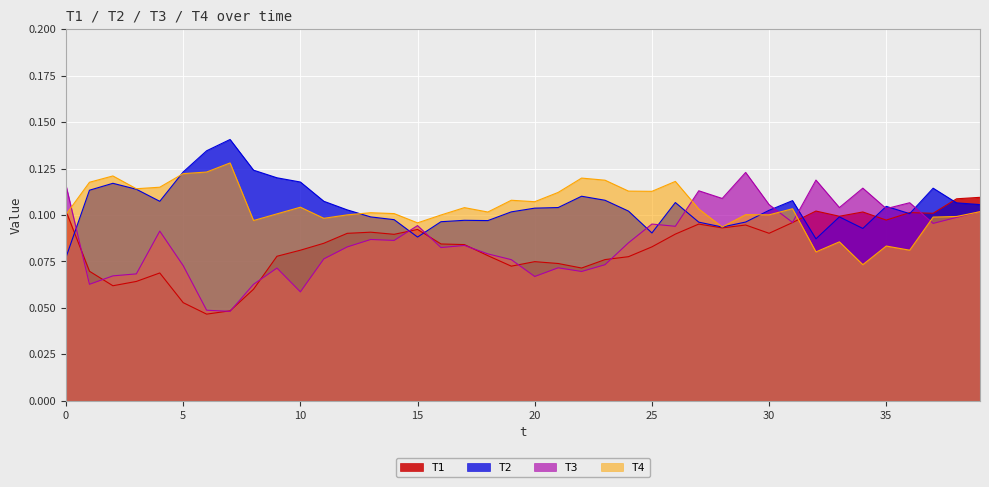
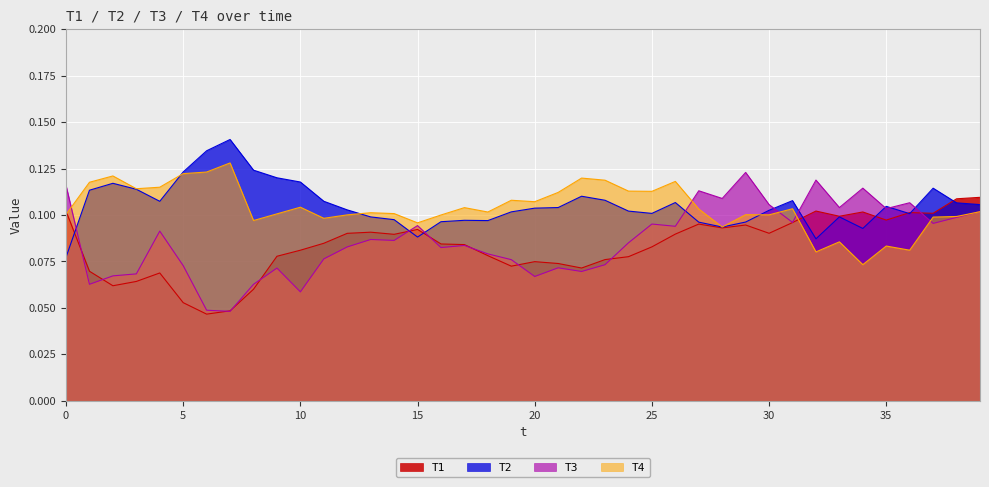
T2, 25: 0.090 -> 0.101
